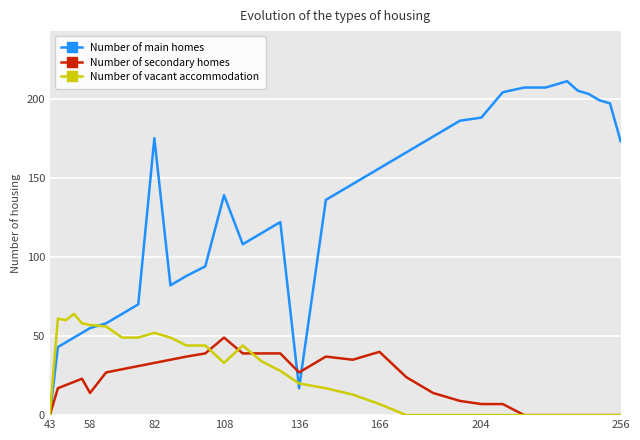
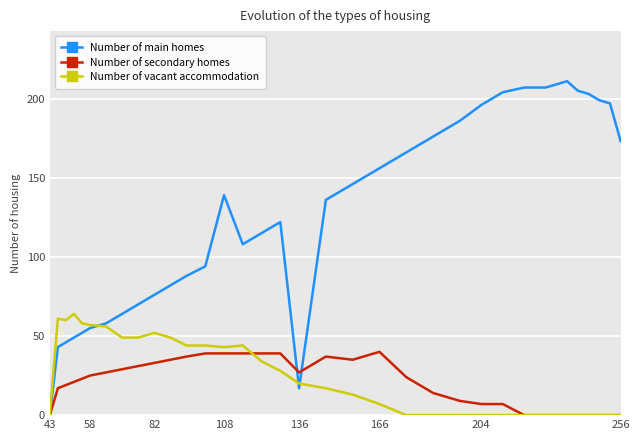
Number of secondary homes, 58: 14 -> 25
Number of main homes, 82: 175 -> 76
Number of secondary homes, 108: 49 -> 39
Number of vacant accommodation, 108: 33 -> 43
Number of main homes, 204: 188 -> 196
